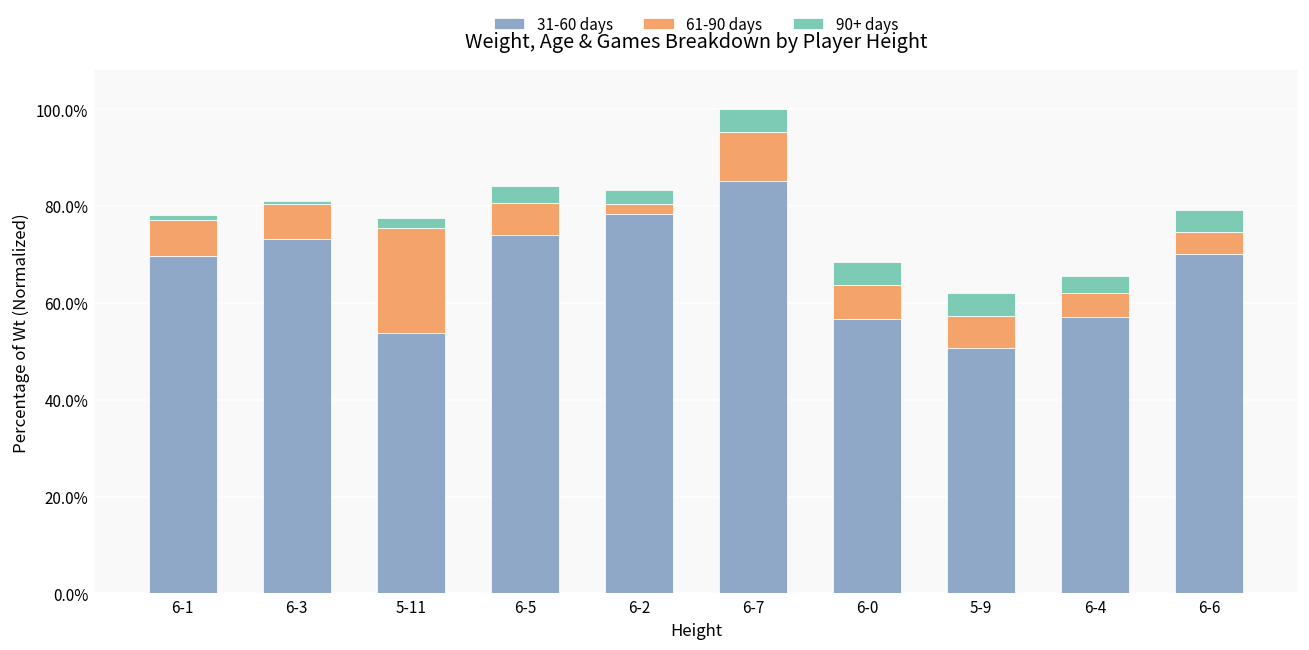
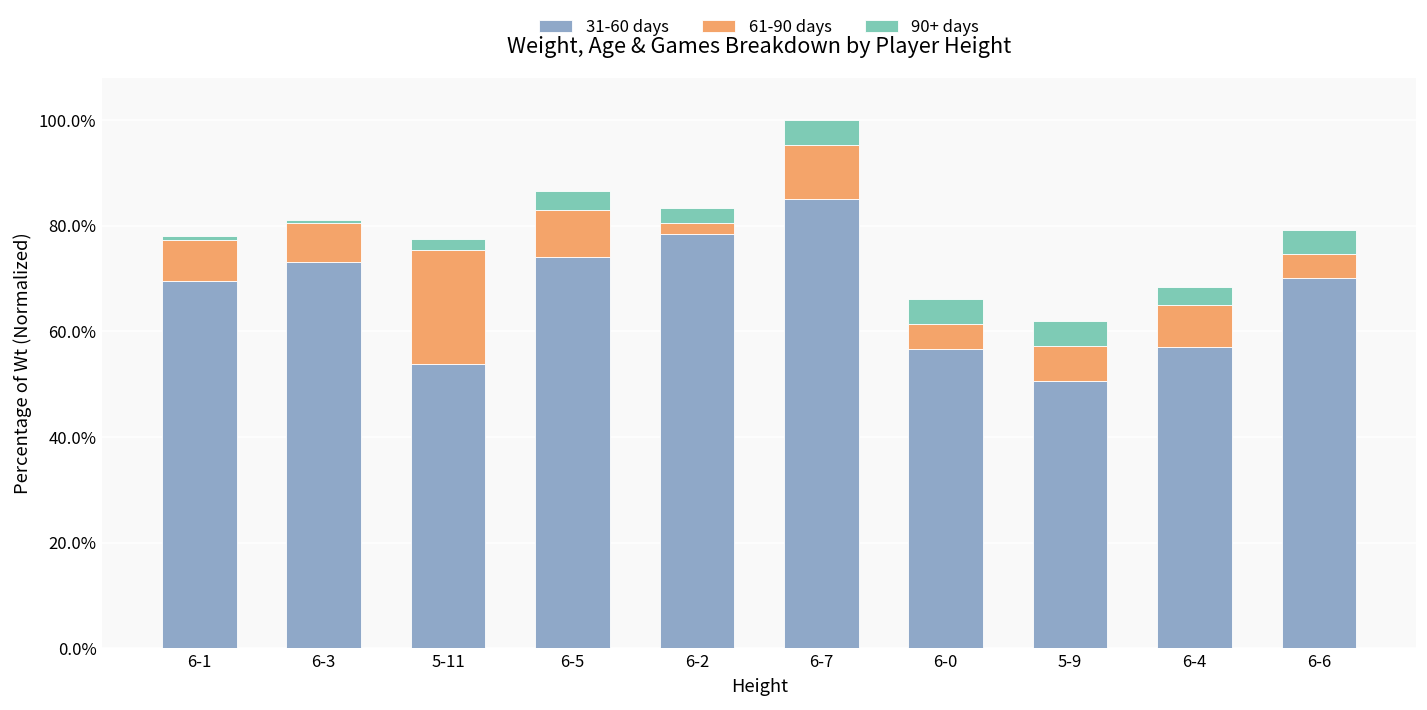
61-90 days, 6-5: 7% -> 9%
61-90 days, 6-0: 7% -> 5%
61-90 days, 6-4: 5% -> 8%
